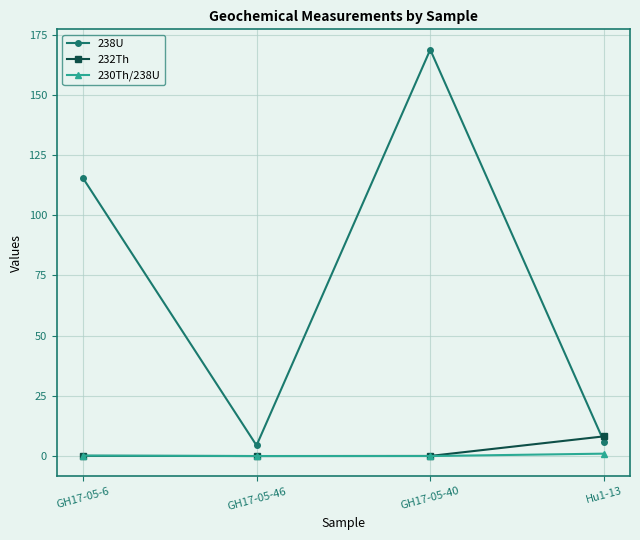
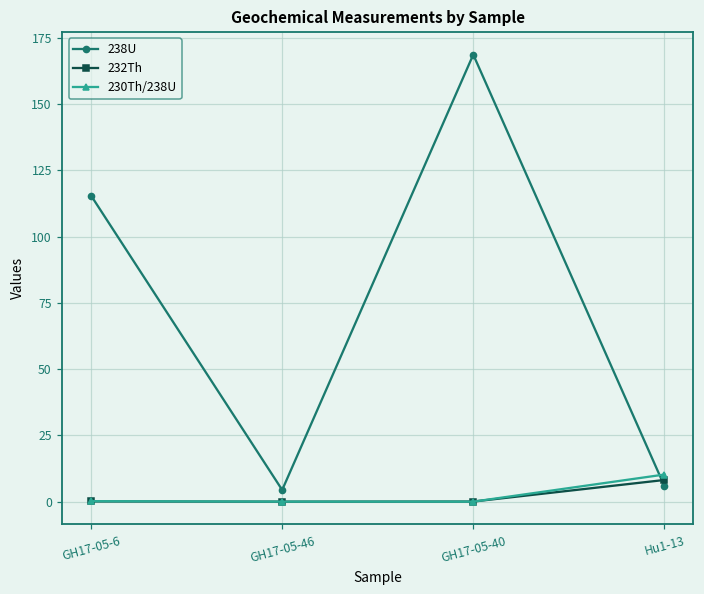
230Th/238U, Hu1-13: 1 -> 10
